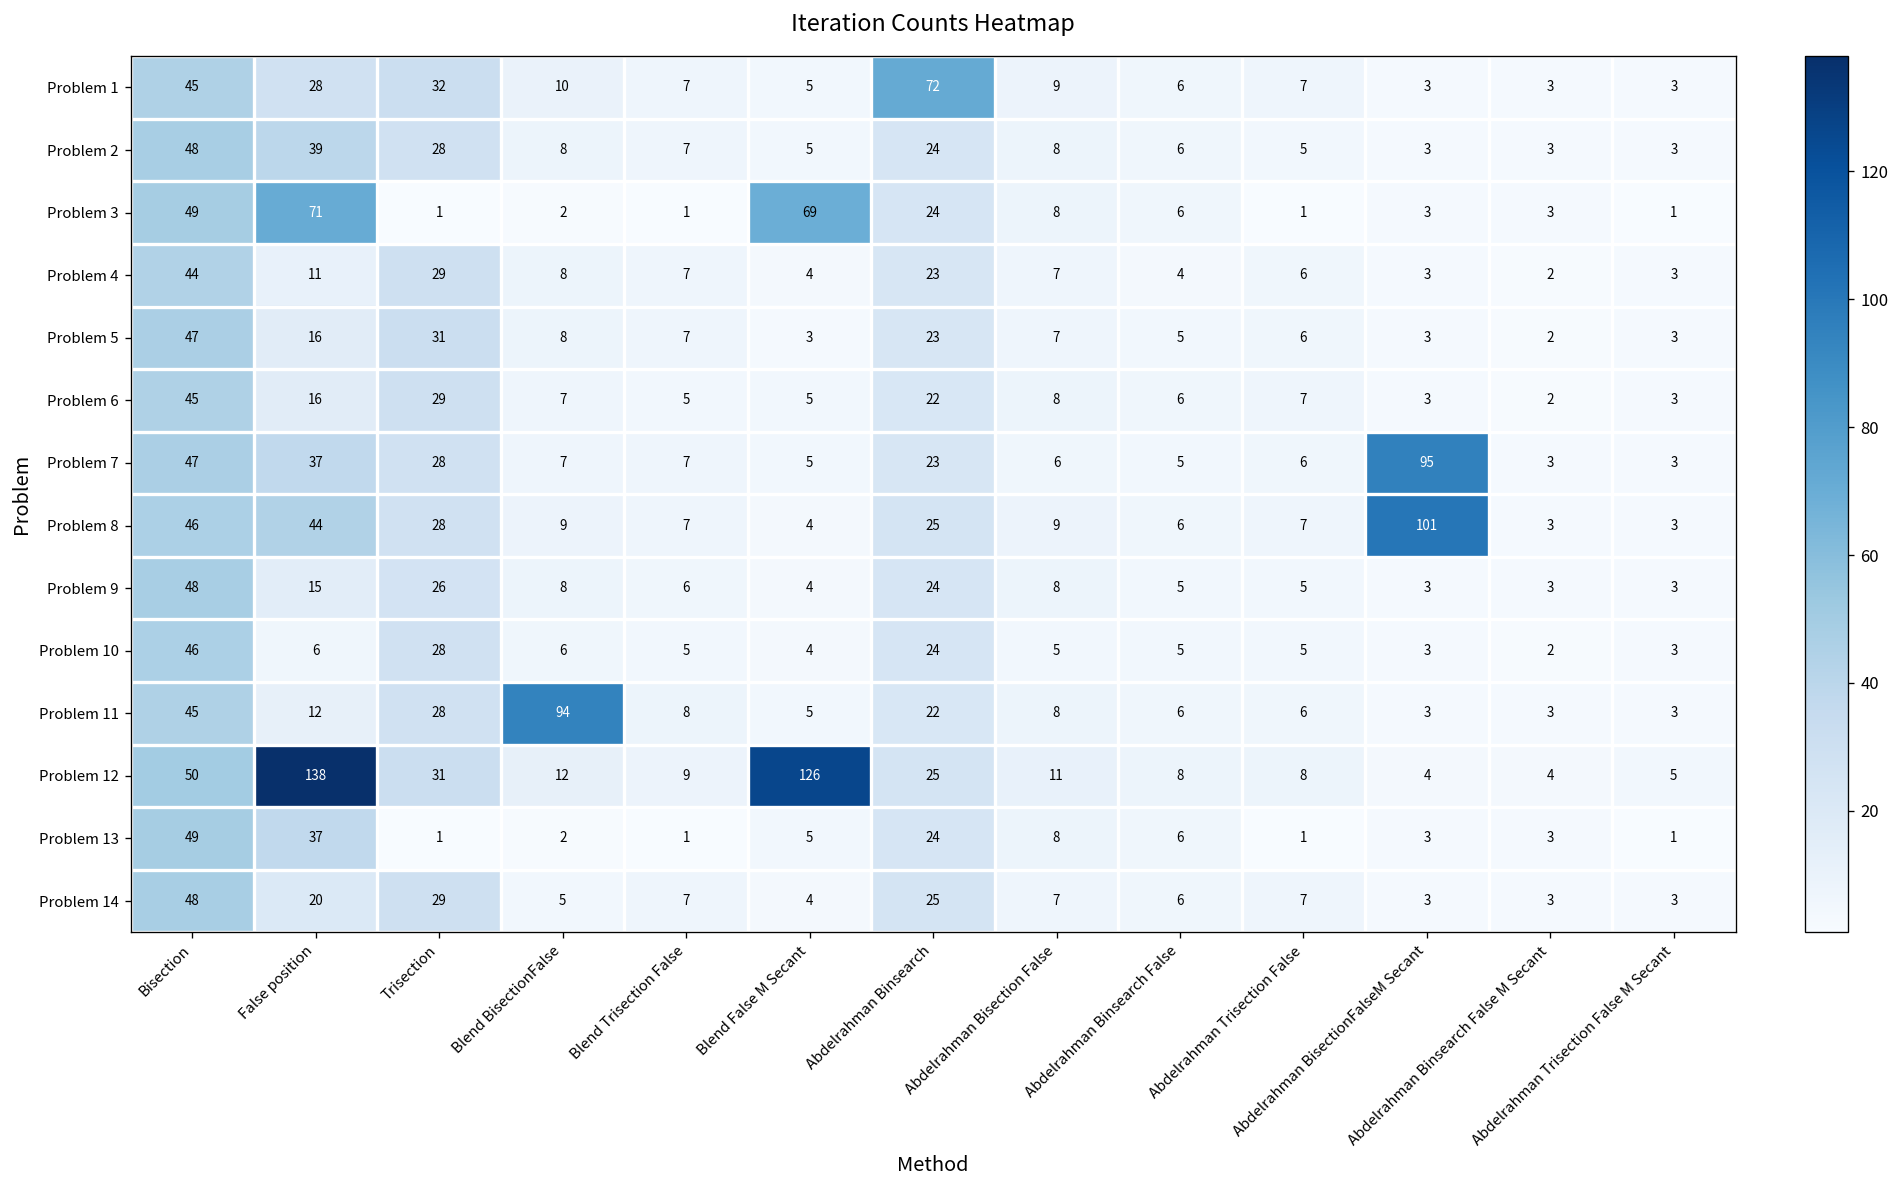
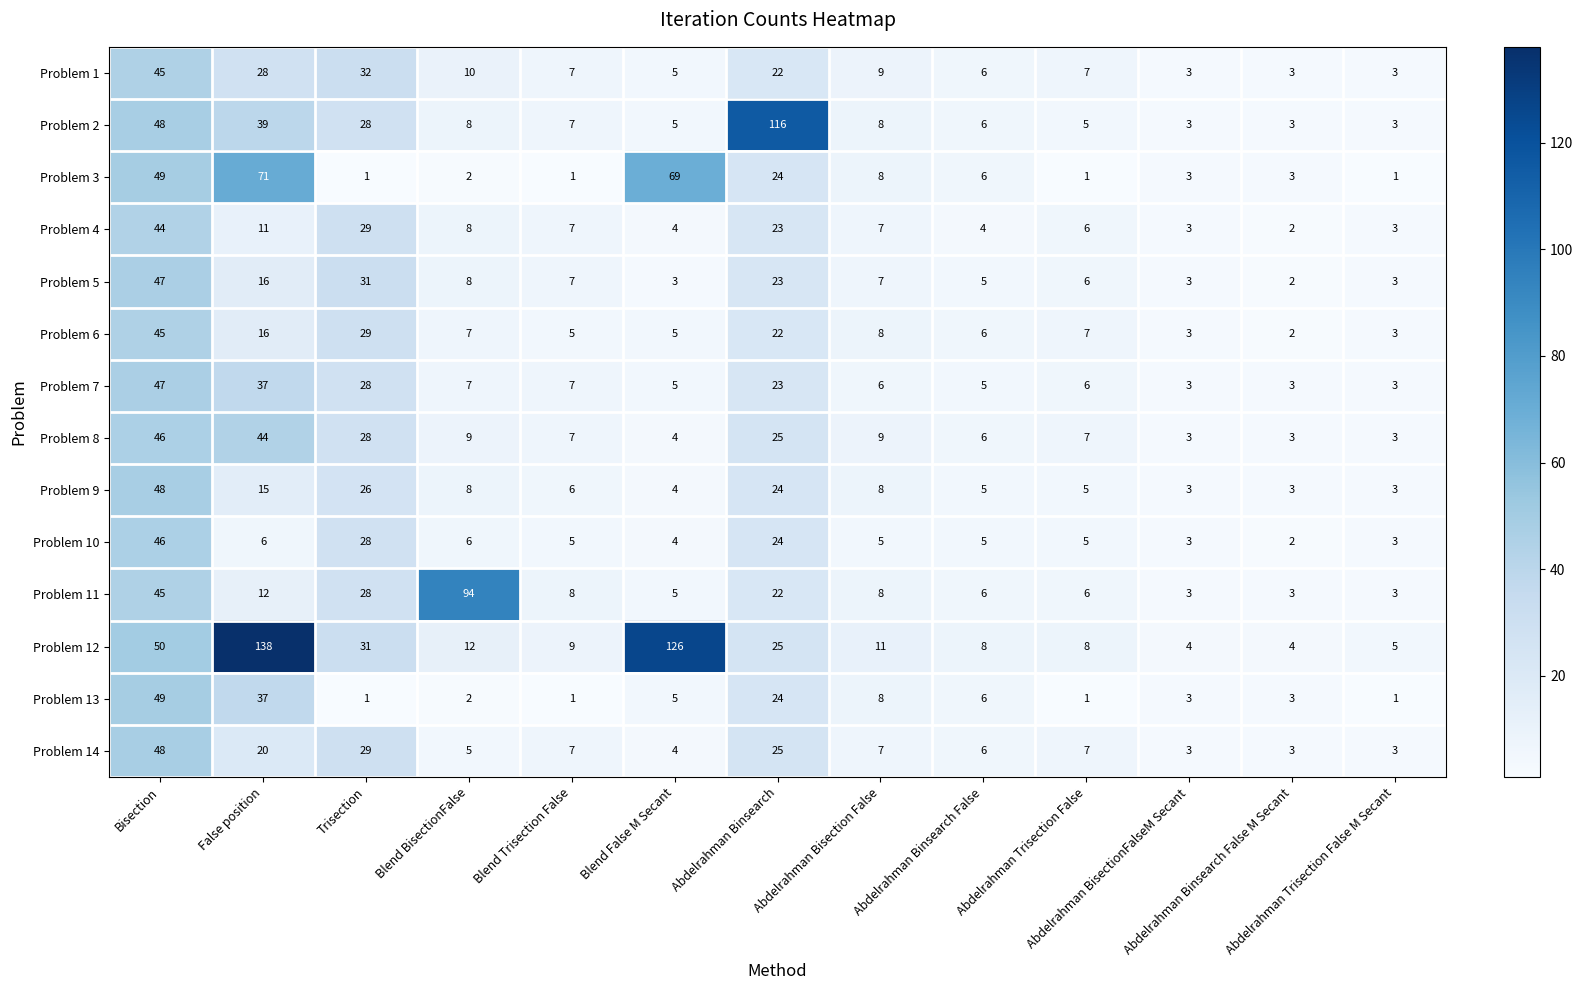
Problem 1, Abdelrahman Binsearch: 72 -> 22
Problem 2, Abdelrahman Binsearch: 24 -> 116
Problem 7, Abdelrahman BisectionFalseM Secant: 95 -> 3
Problem 8, Abdelrahman BisectionFalseM Secant: 101 -> 3
